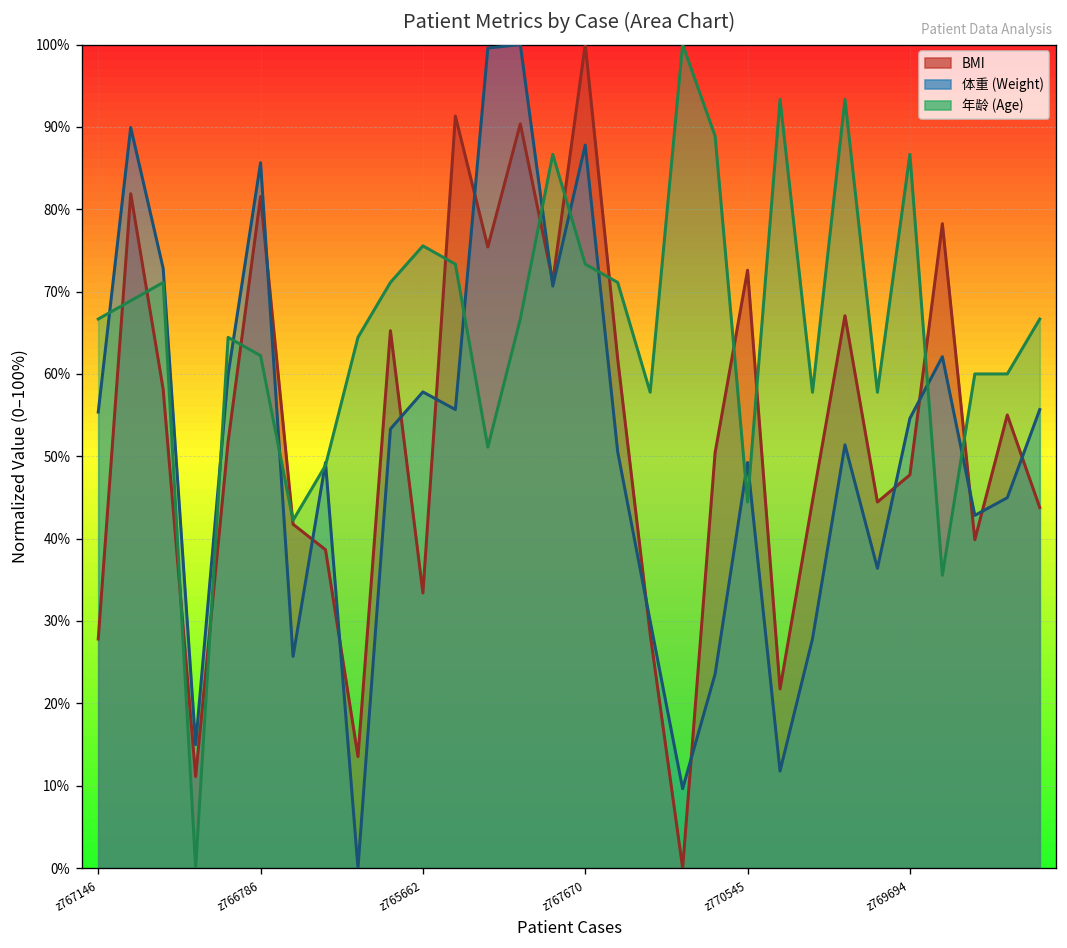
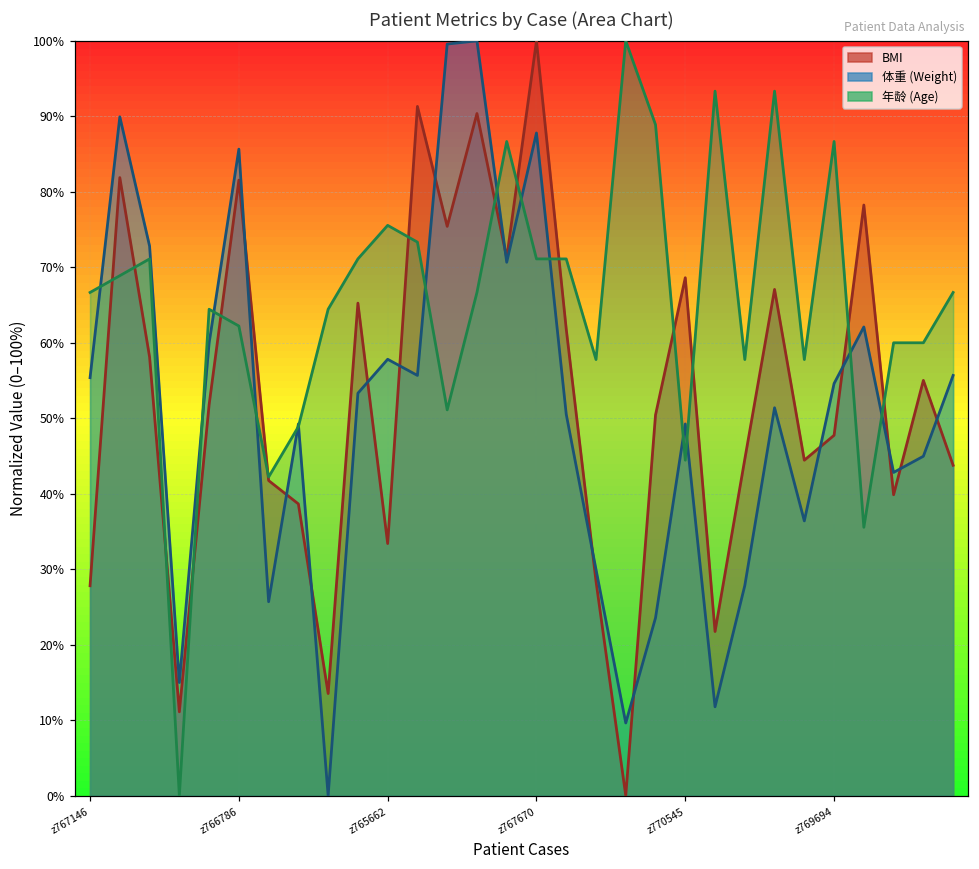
年龄 (Age), z767670: 73% -> 71%
BMI, z770545: 73% -> 69%
